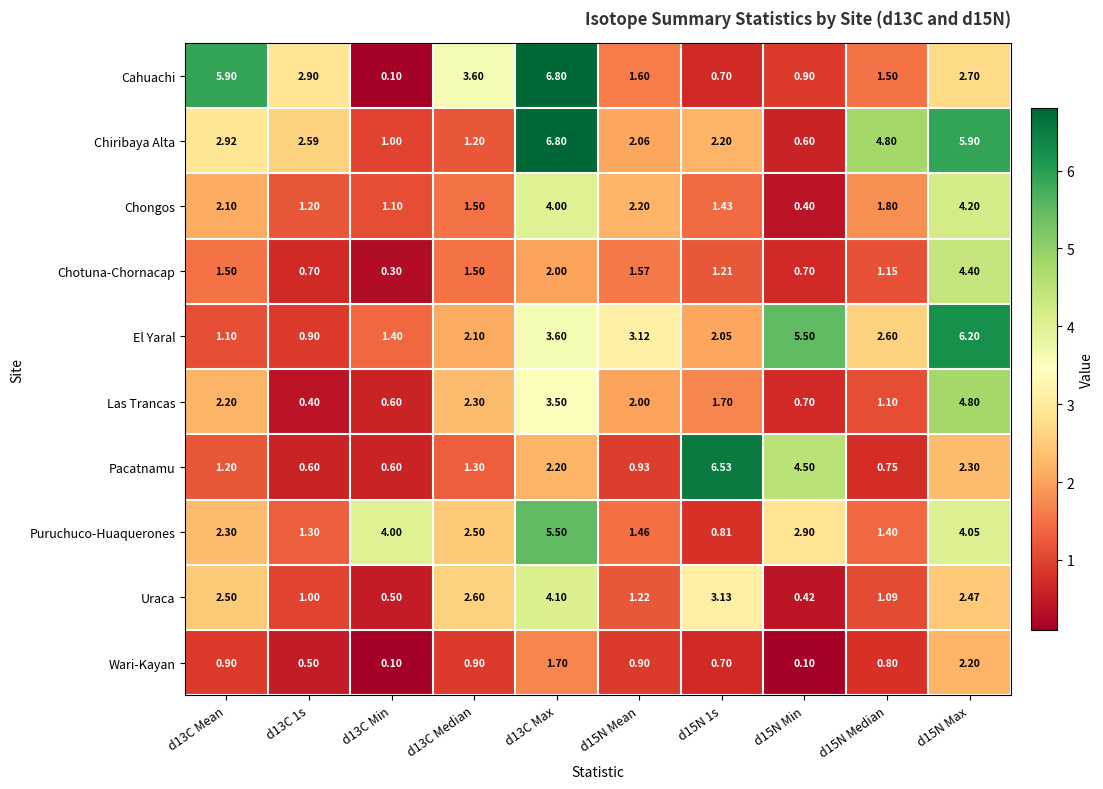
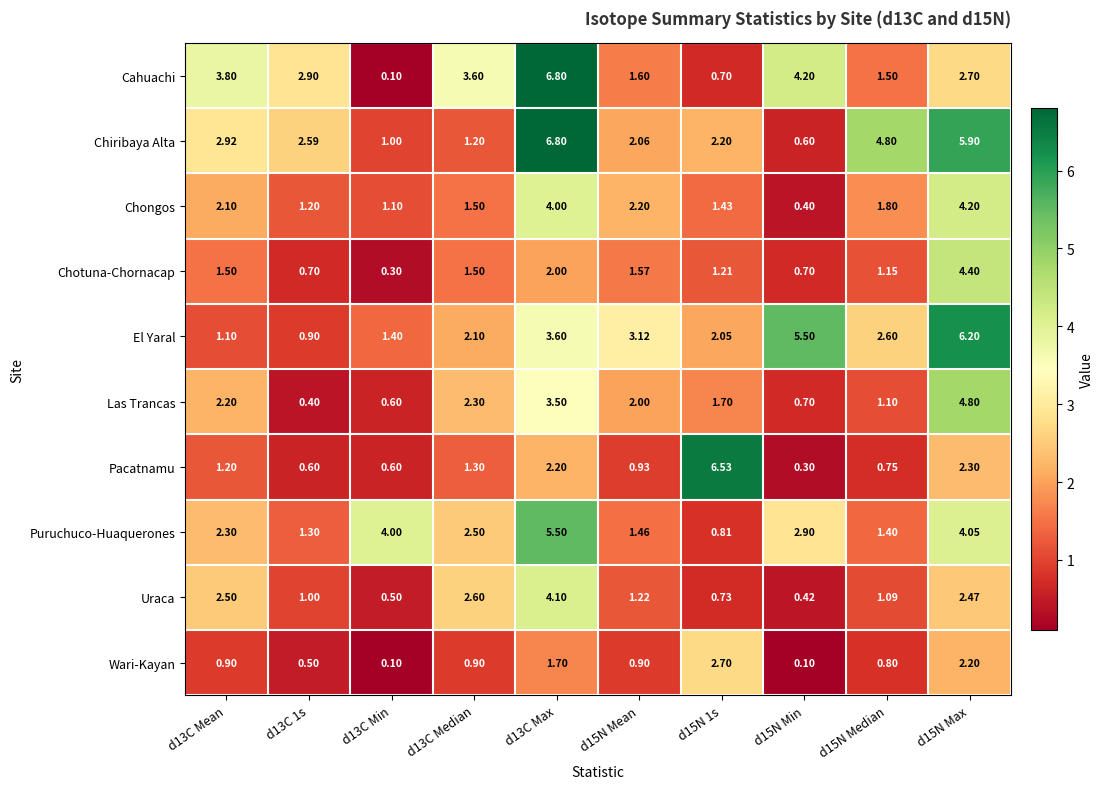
Cahuachi, d13C Mean: 5.90 -> 3.80
Cahuachi, d15N Min: 0.90 -> 4.20
Pacatnamu, d15N Min: 4.50 -> 0.30
Uraca, d15N 1s: 3.13 -> 0.73
Wari-Kayan, d15N 1s: 0.70 -> 2.70
